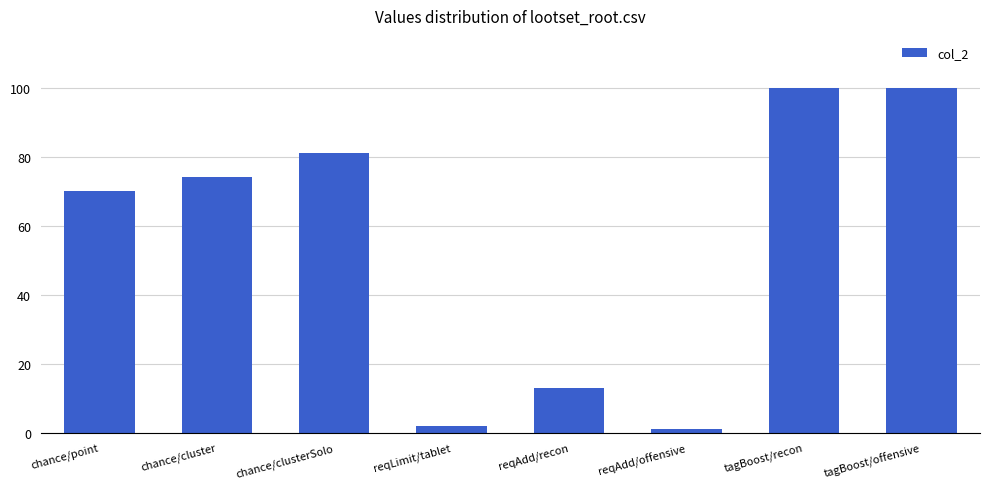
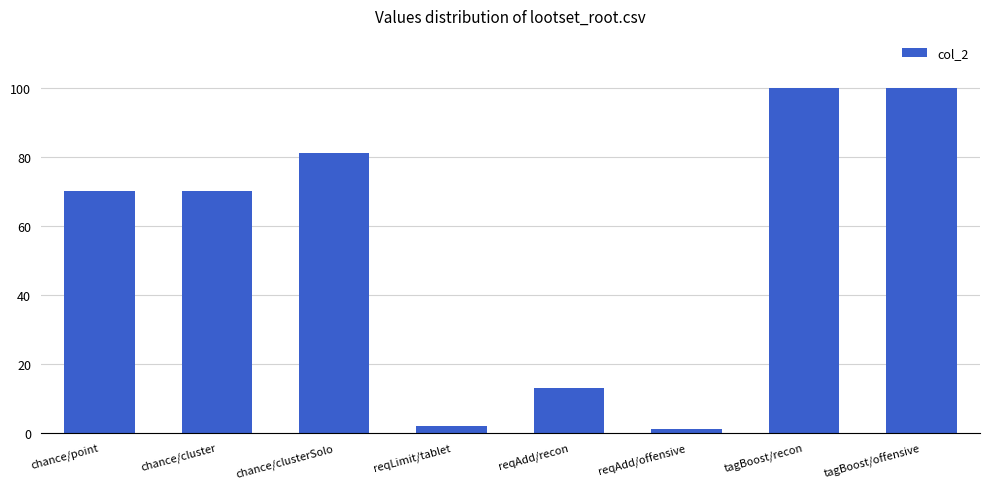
chance/cluster: 74 -> 70
